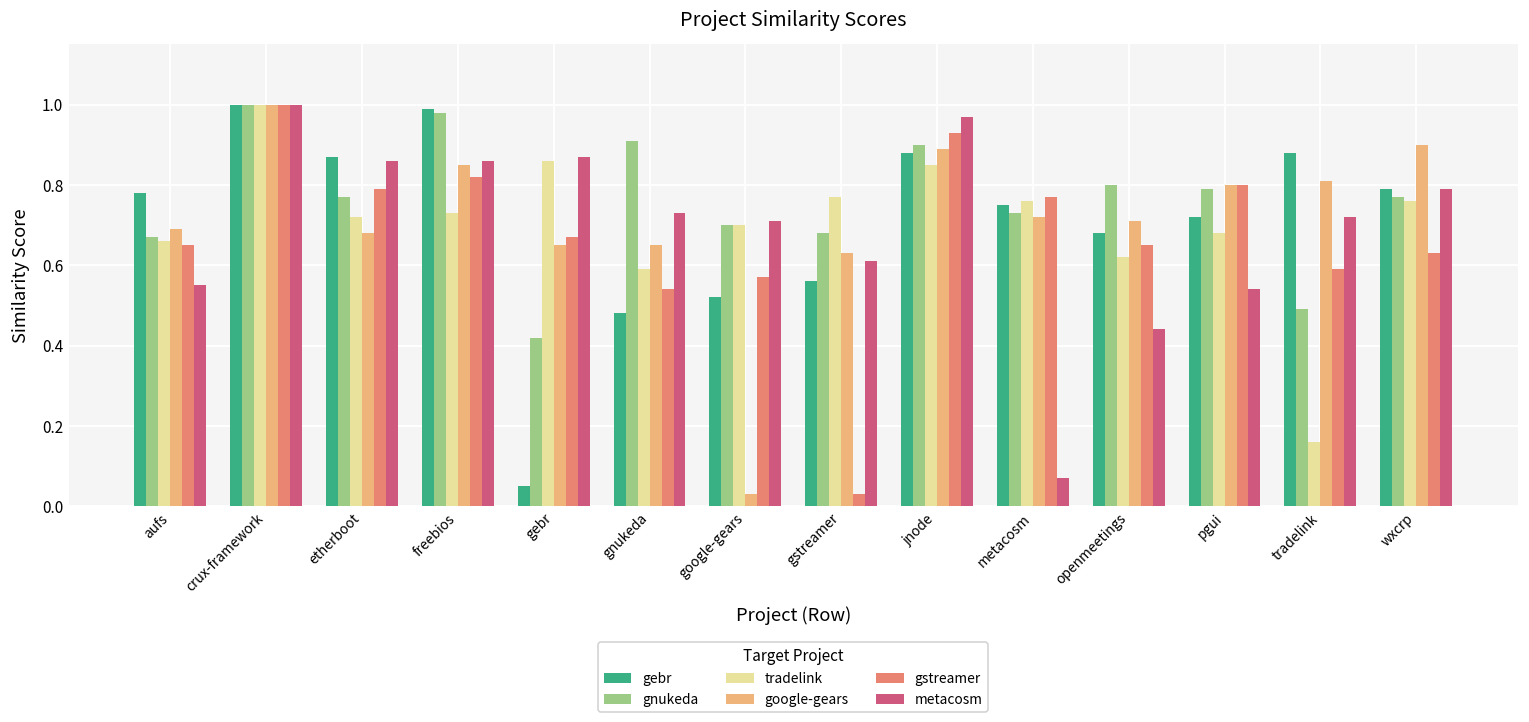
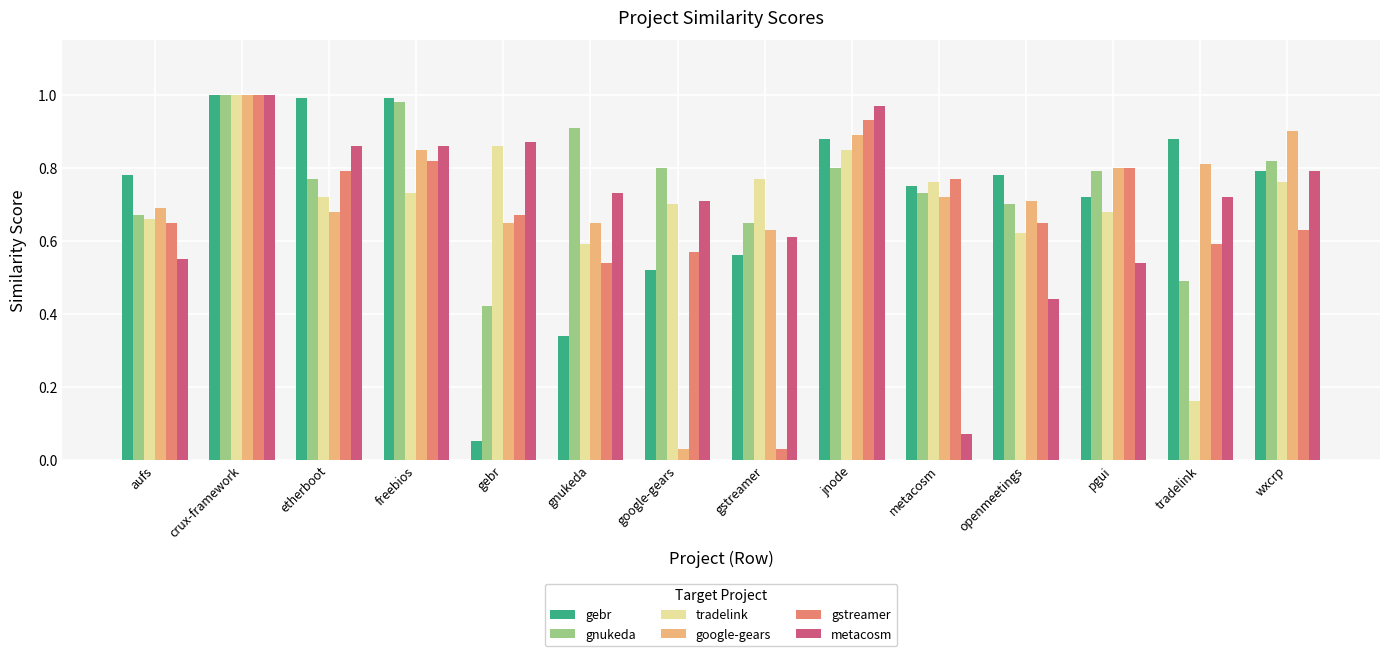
gebr, etherboot: 0.87 -> 0.99
gebr, gnukeda: 0.48 -> 0.34
gnukeda, google-gears: 0.7 -> 0.8
gnukeda, gstreamer: 0.68 -> 0.65
gnukeda, jnode: 0.9 -> 0.8
gebr, openmeetings: 0.68 -> 0.78
gnukeda, openmeetings: 0.8 -> 0.7
gnukeda, wxcrp: 0.77 -> 0.82
